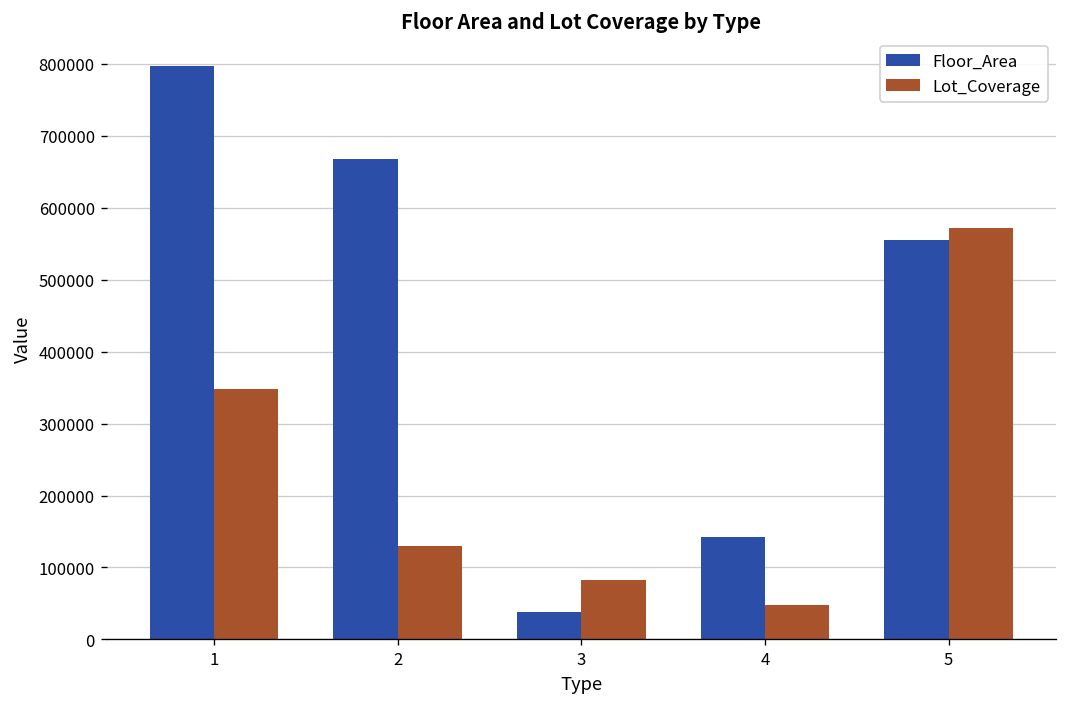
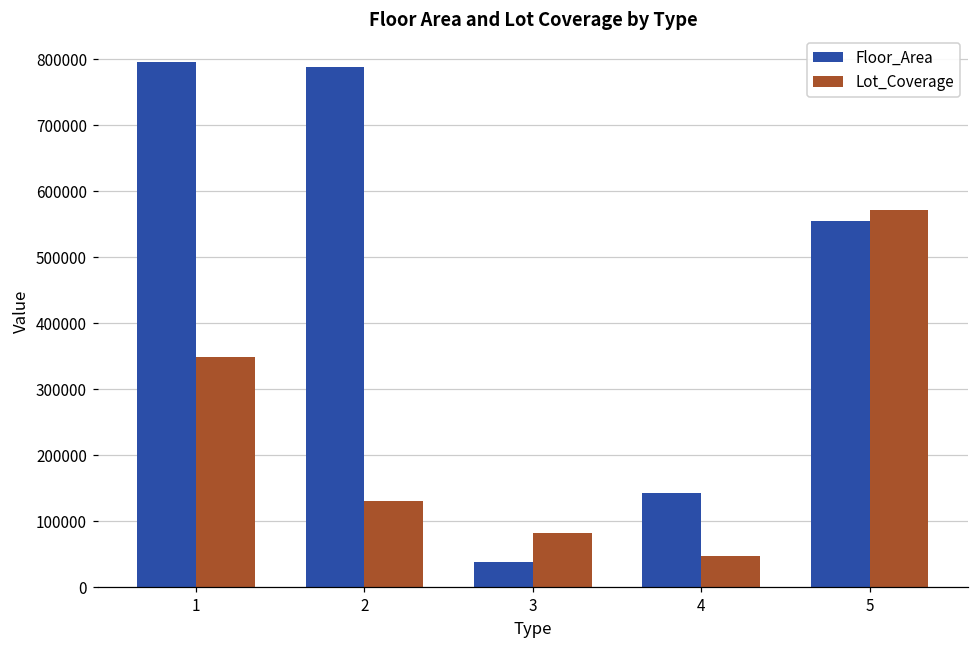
Floor_Area, 2: 670000 -> 790000
